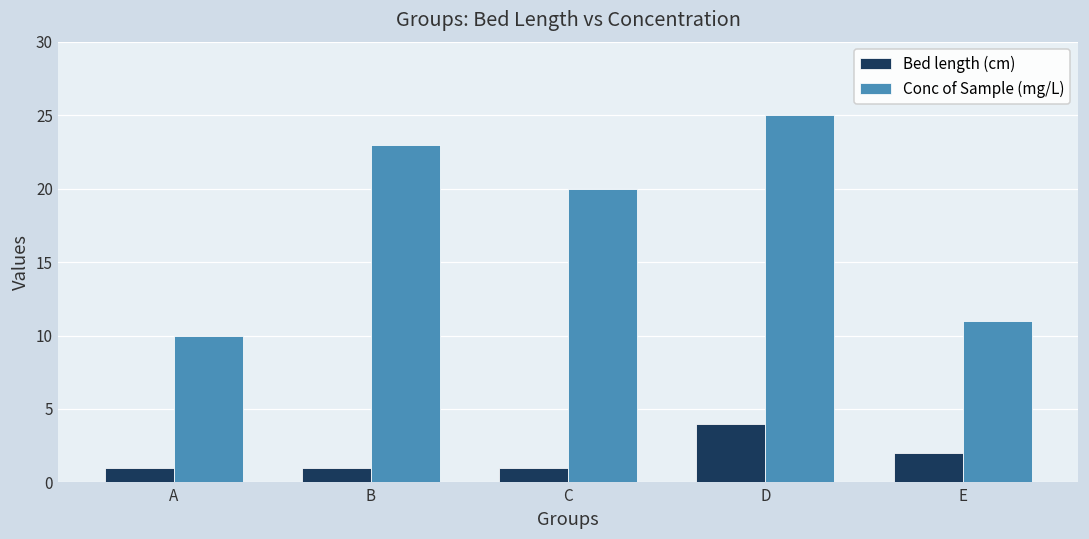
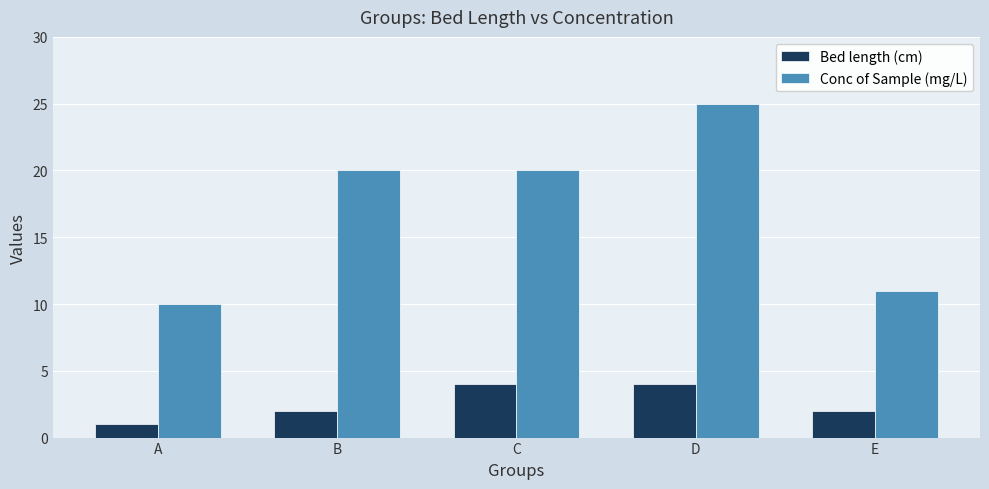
Bed length (cm), B: 1 -> 2
Conc of Sample (mg/L), B: 23 -> 20
Bed length (cm), C: 1 -> 4
